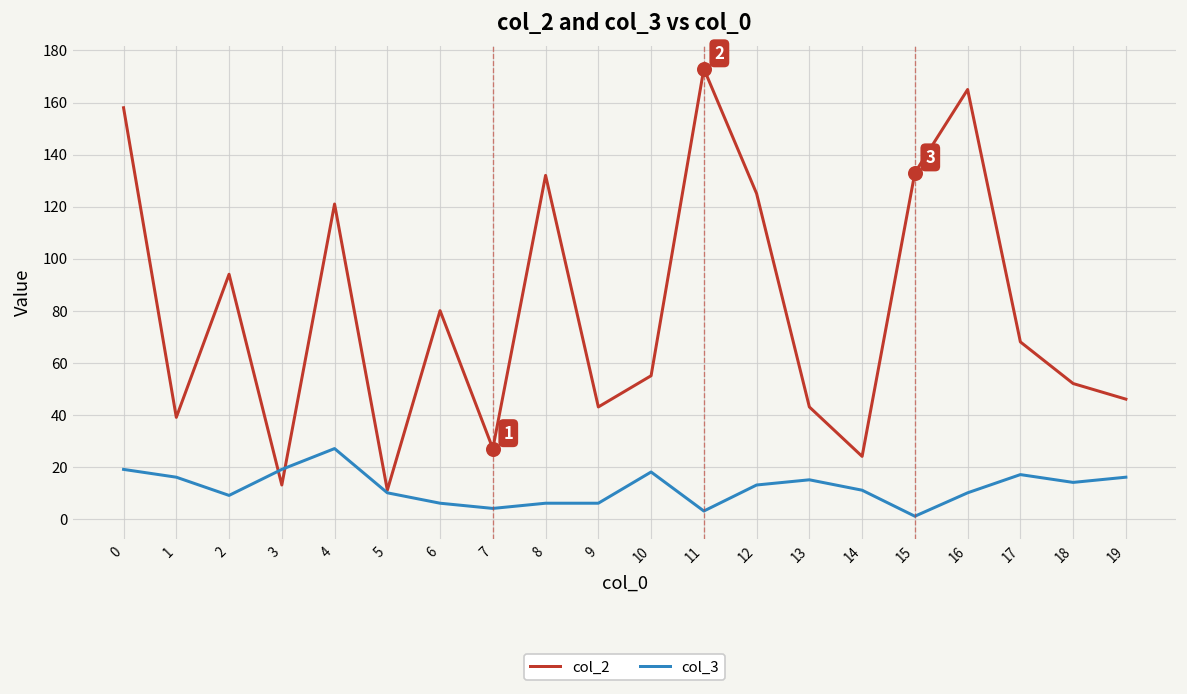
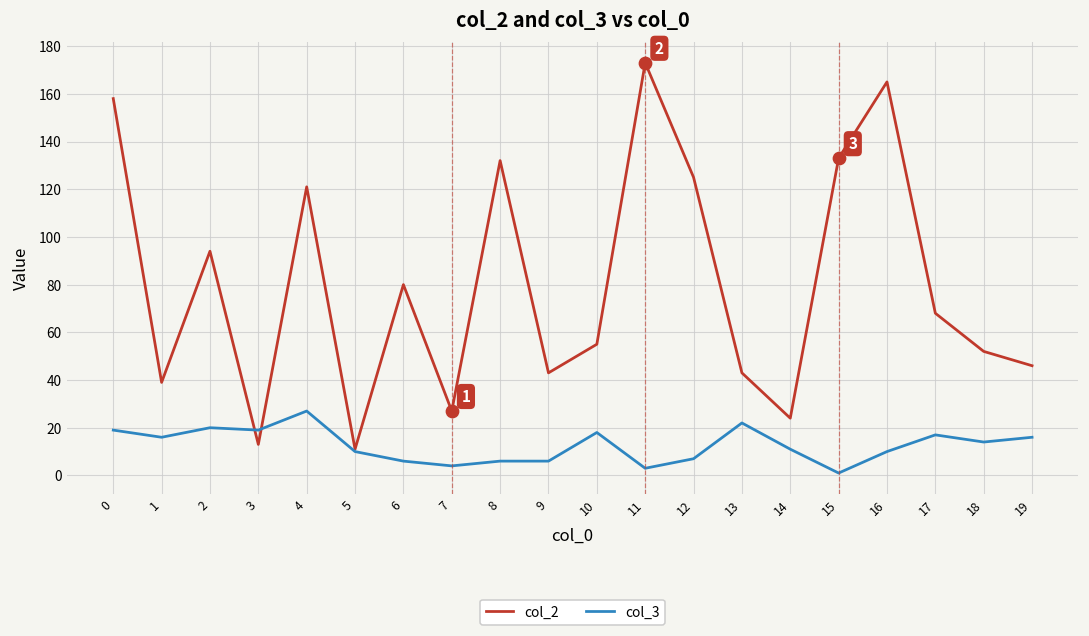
col_3, 2: 9 -> 20
col_3, 12: 13 -> 7
col_3, 13: 15 -> 22
